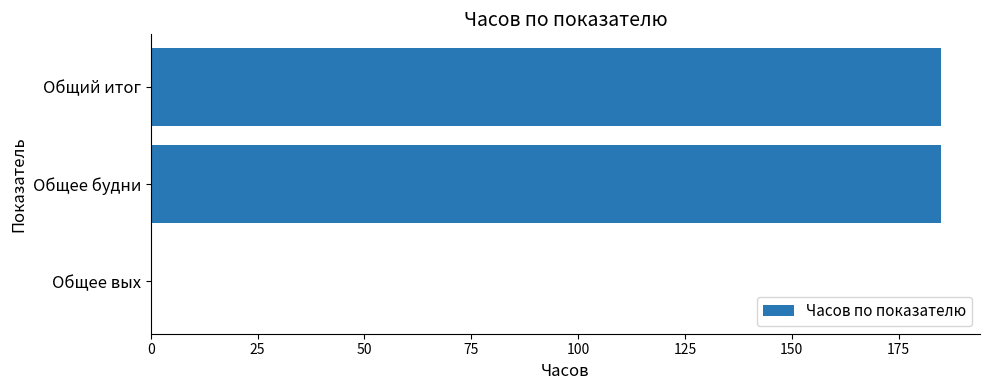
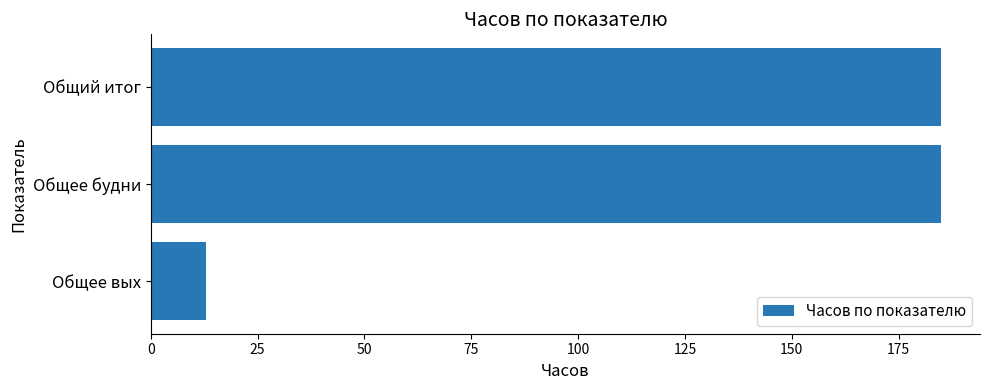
Общее вых: 0 -> 13
